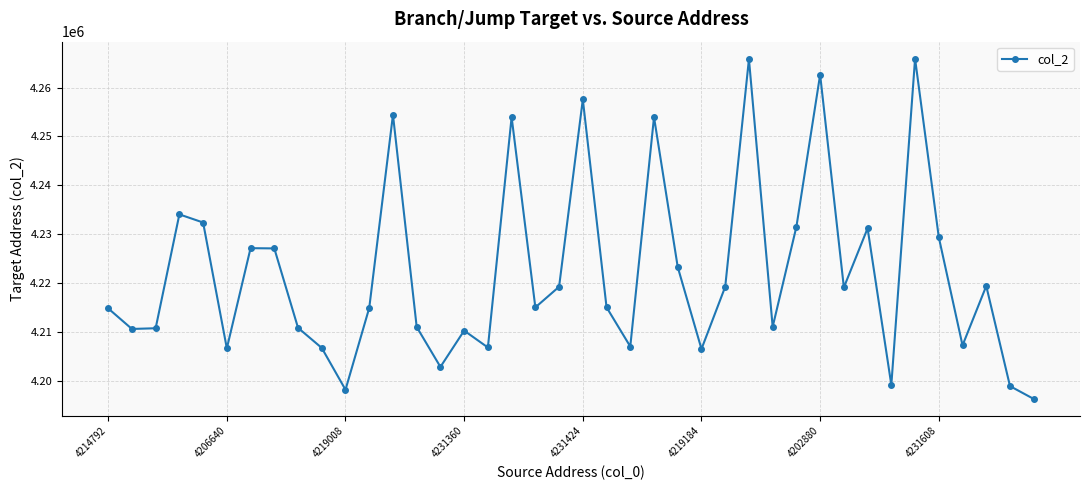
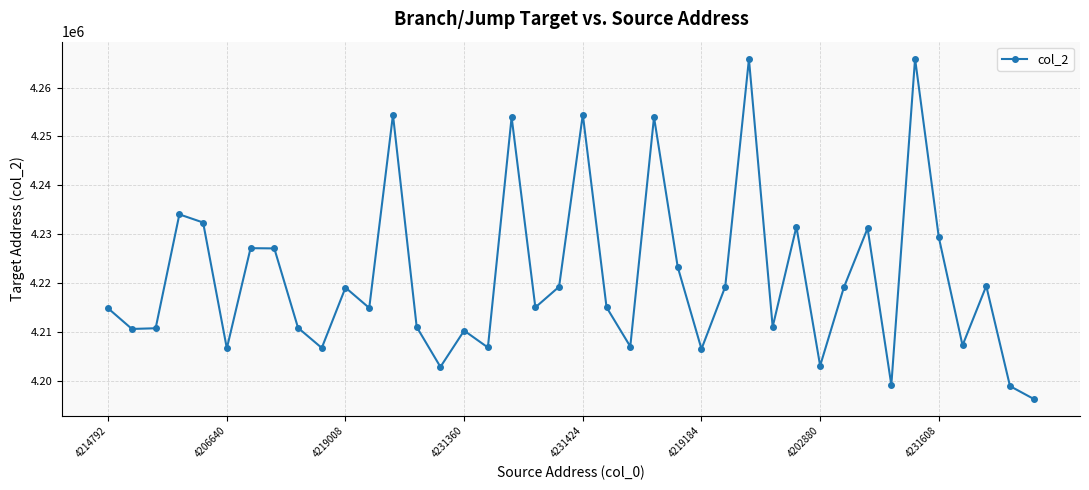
4219008: 4198000 -> 4219000
4231424: 4258000 -> 4254000
4202880: 4263000 -> 4203000
